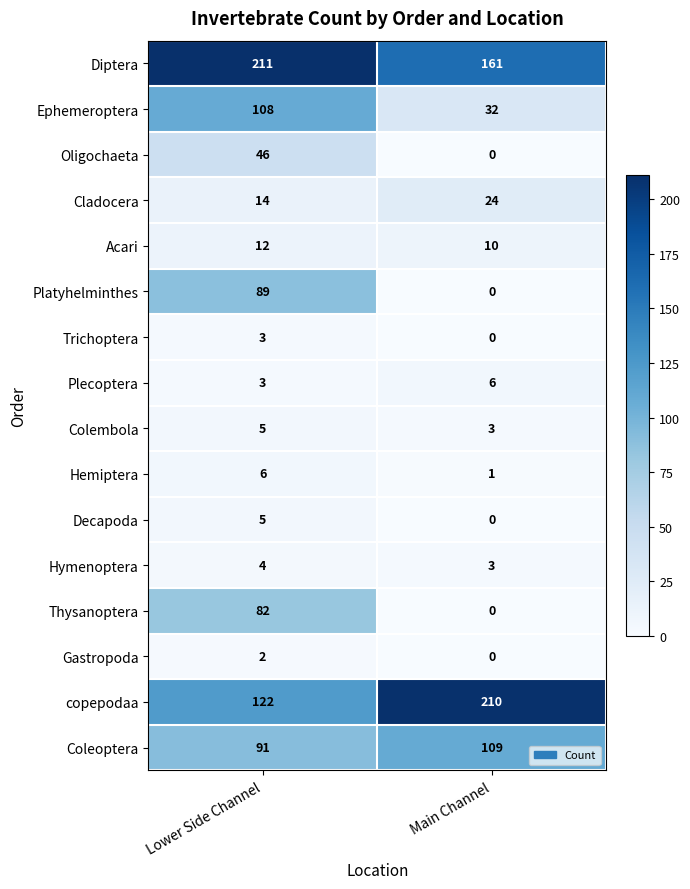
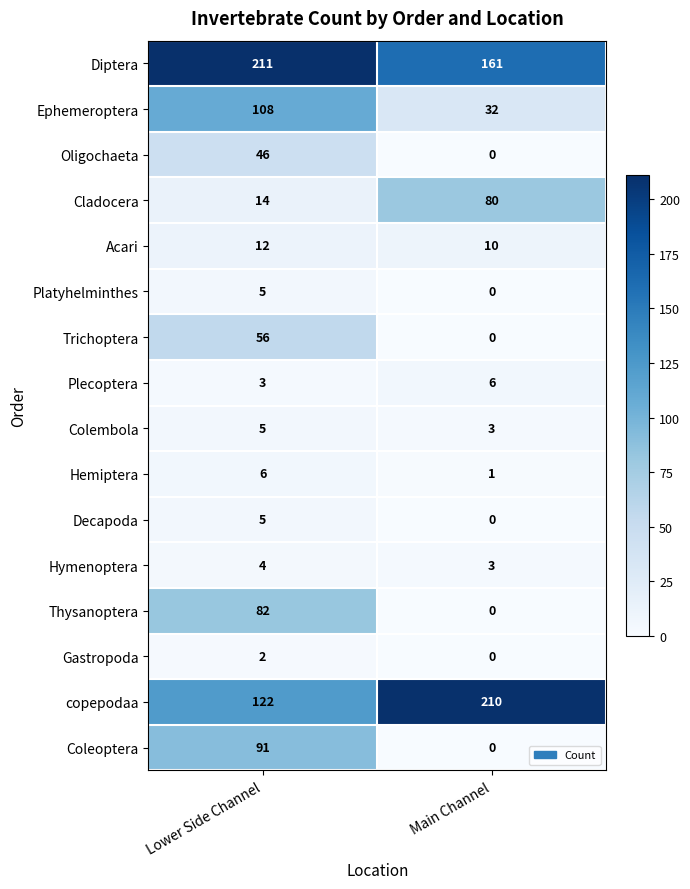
Cladocera, Main Channel: 24 -> 80
Platyhelminthes, Lower Side Channel: 89 -> 5
Trichoptera, Lower Side Channel: 3 -> 56
Coleoptera, Main Channel: 109 -> 0
